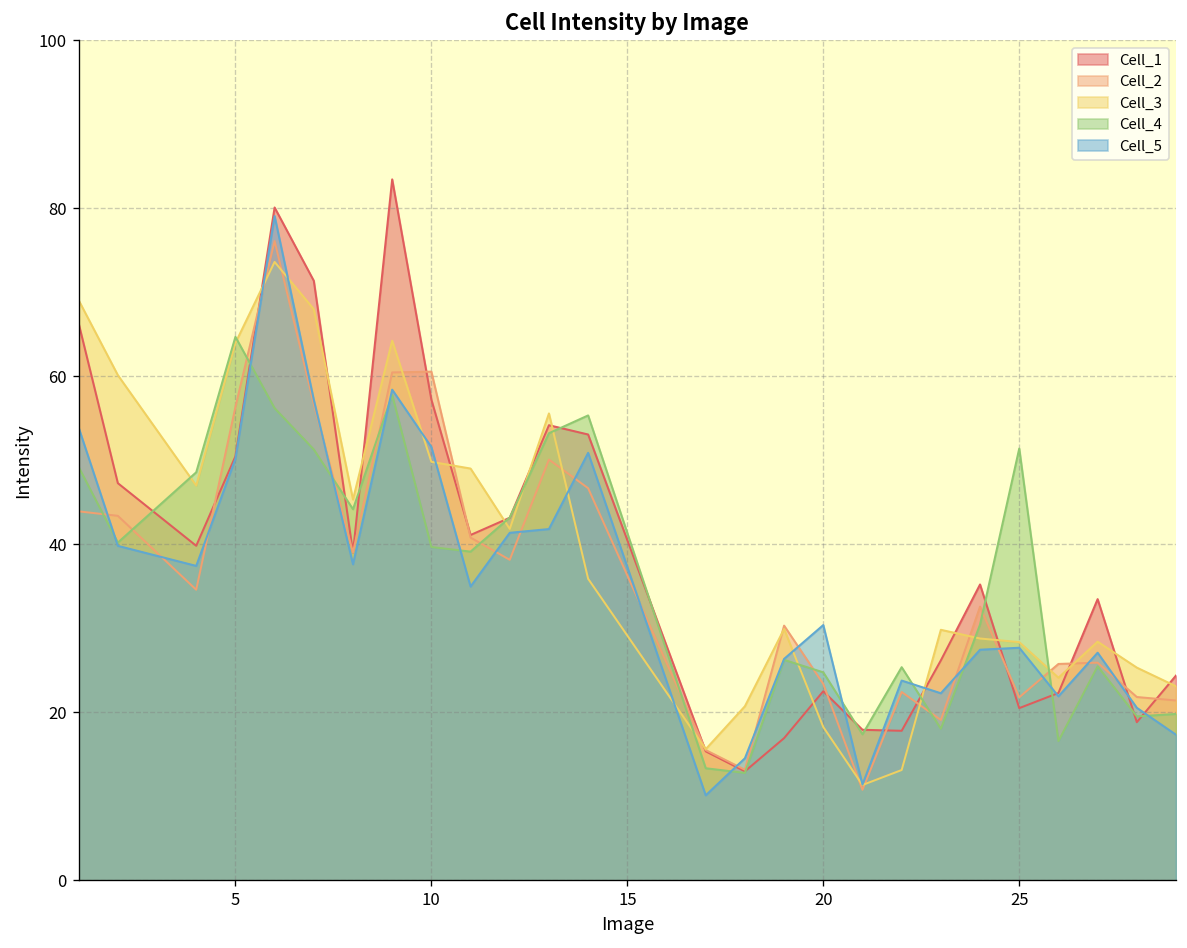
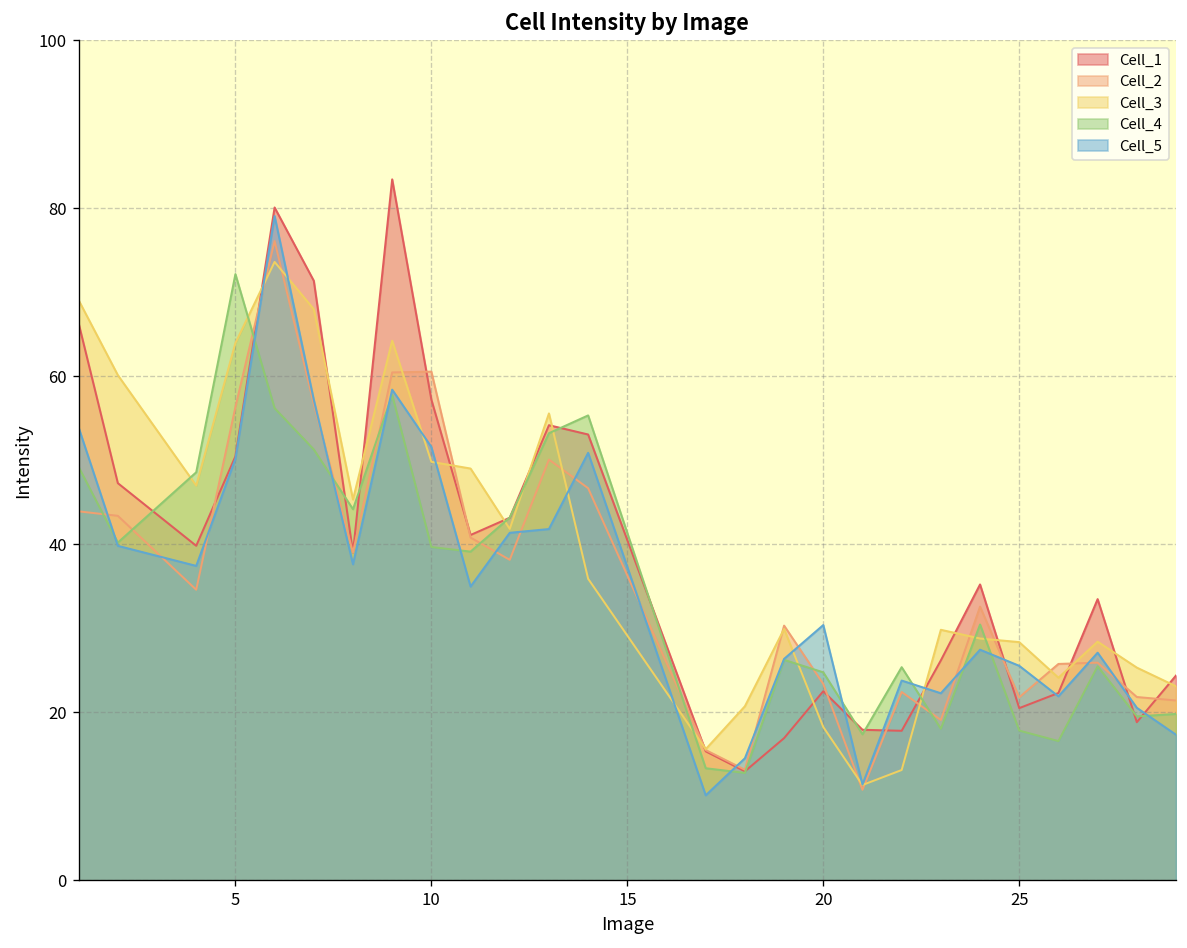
Cell_4, 5: 65 -> 72
Cell_4, 25: 51 -> 18
Cell_5, 25: 28 -> 26
